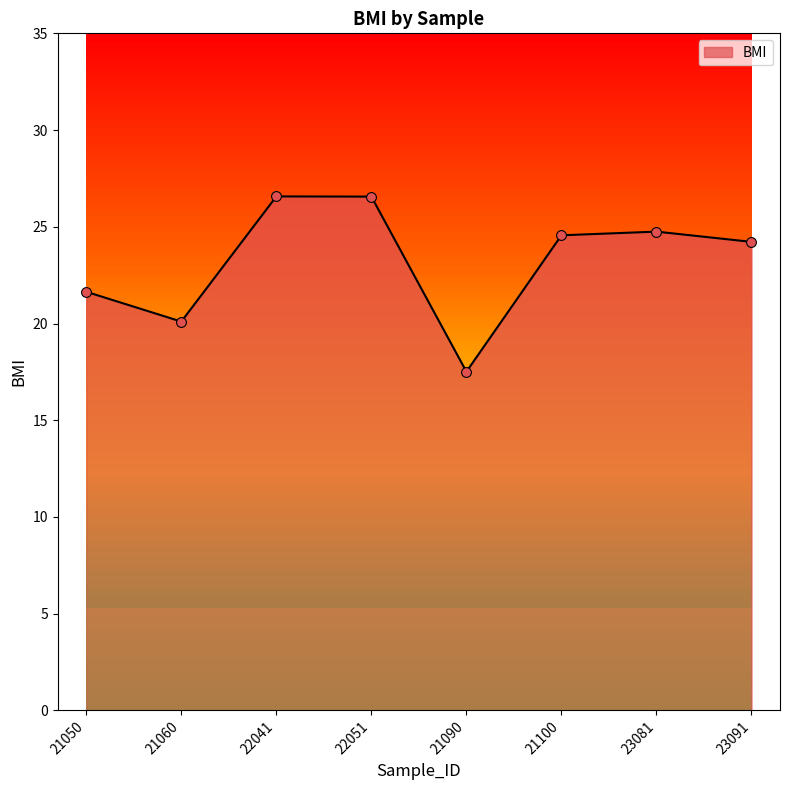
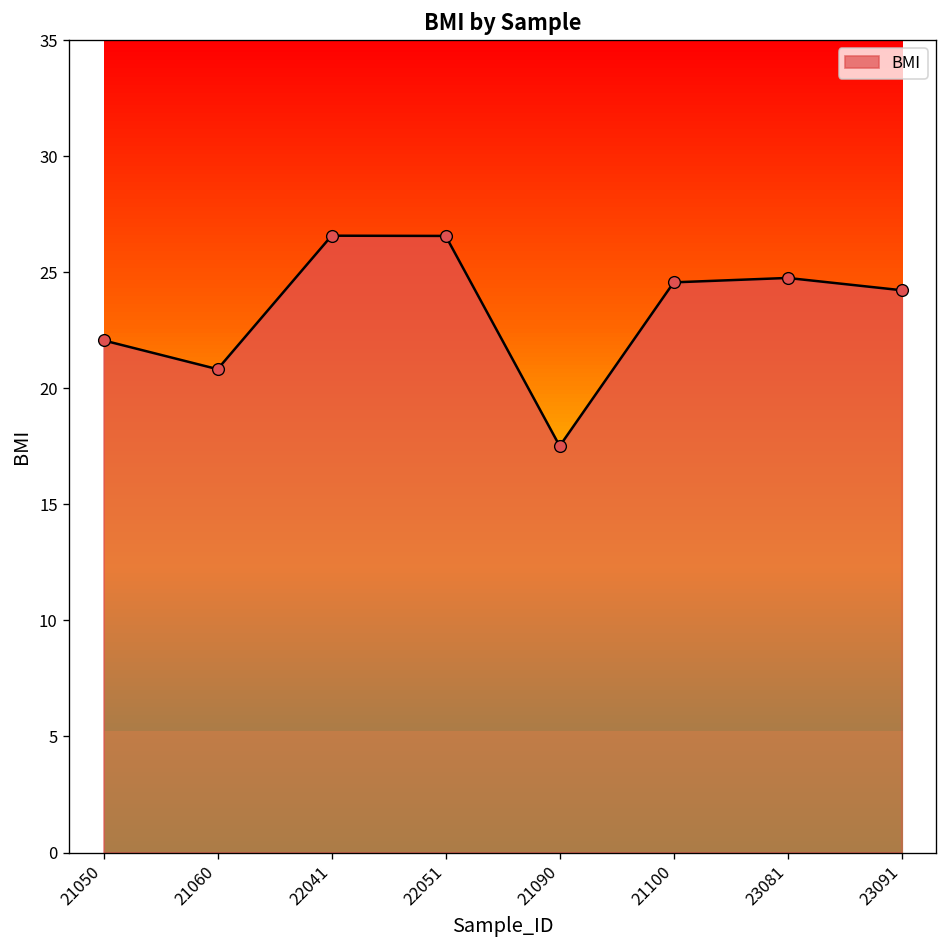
21050: 21.6 -> 22.1
21060: 20.1 -> 20.8
